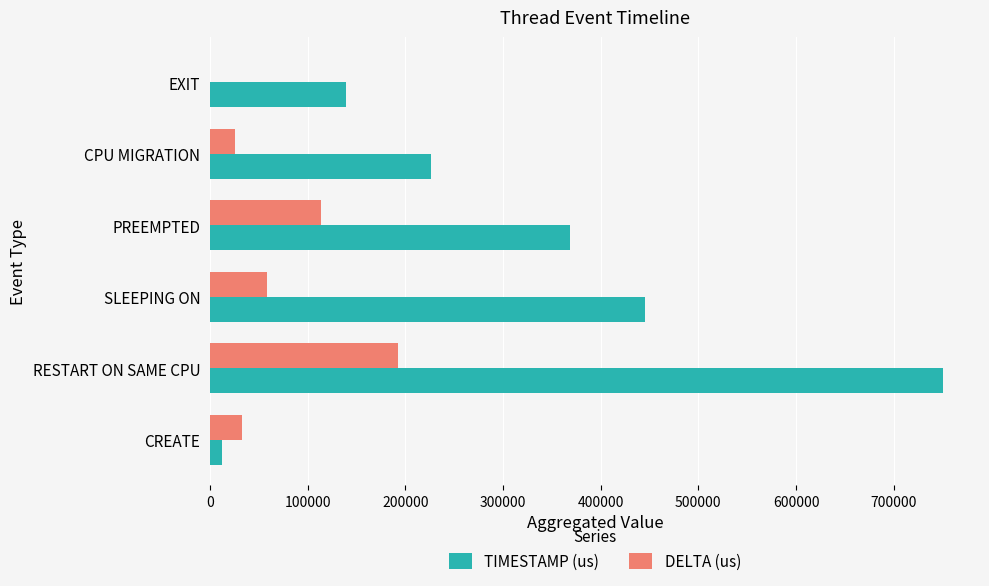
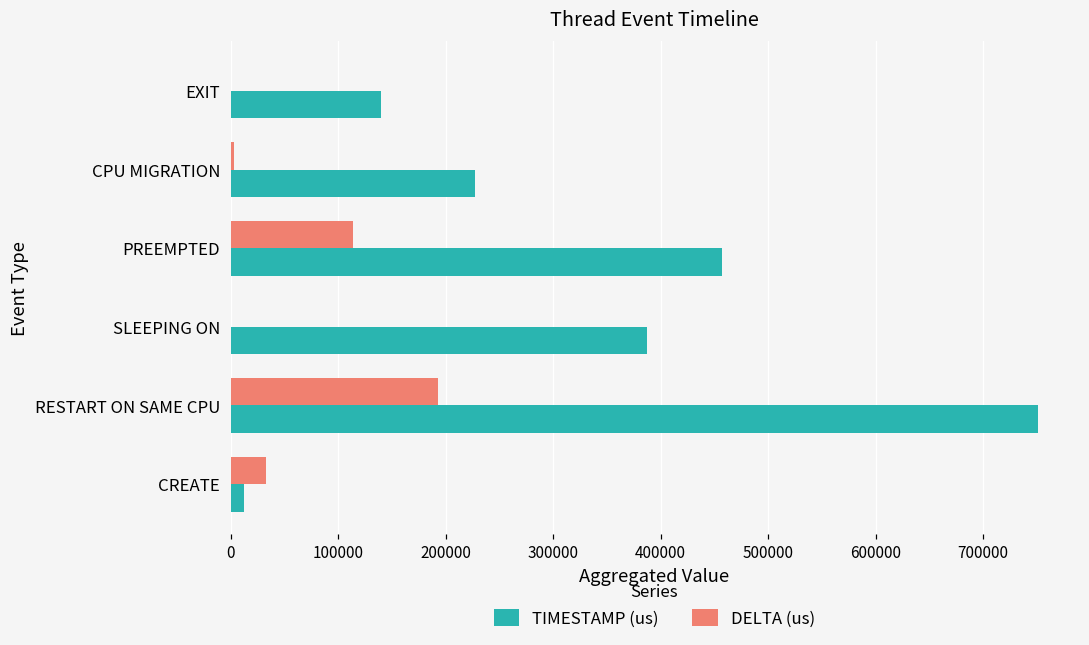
DELTA (us), CPU MIGRATION: 30000 -> 0
TIMESTAMP (us), PREEMPTED: 370000 -> 460000
DELTA (us), SLEEPING ON: 60000 -> 0
TIMESTAMP (us), SLEEPING ON: 450000 -> 390000
